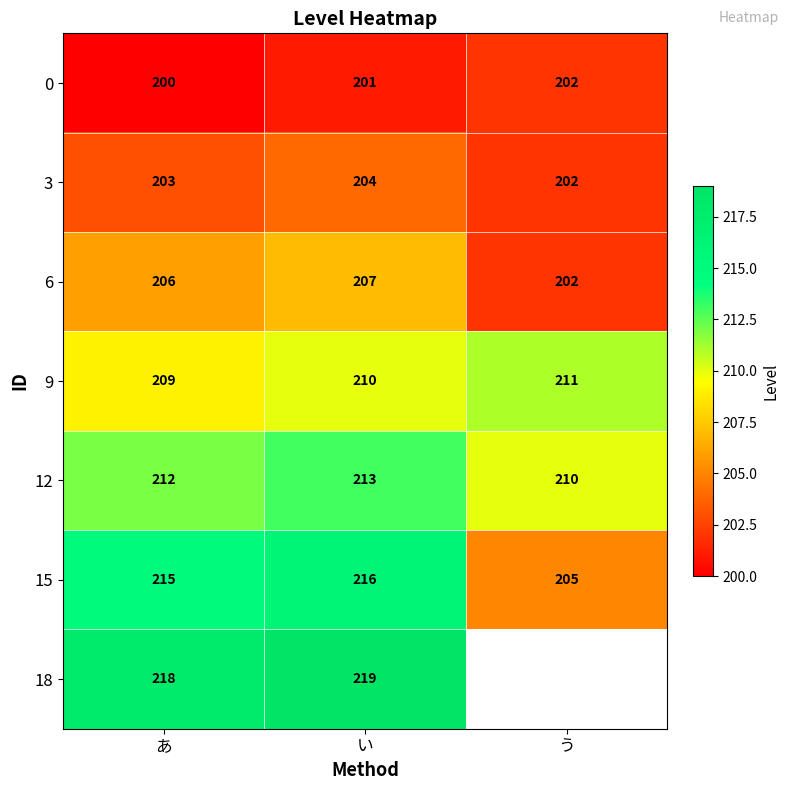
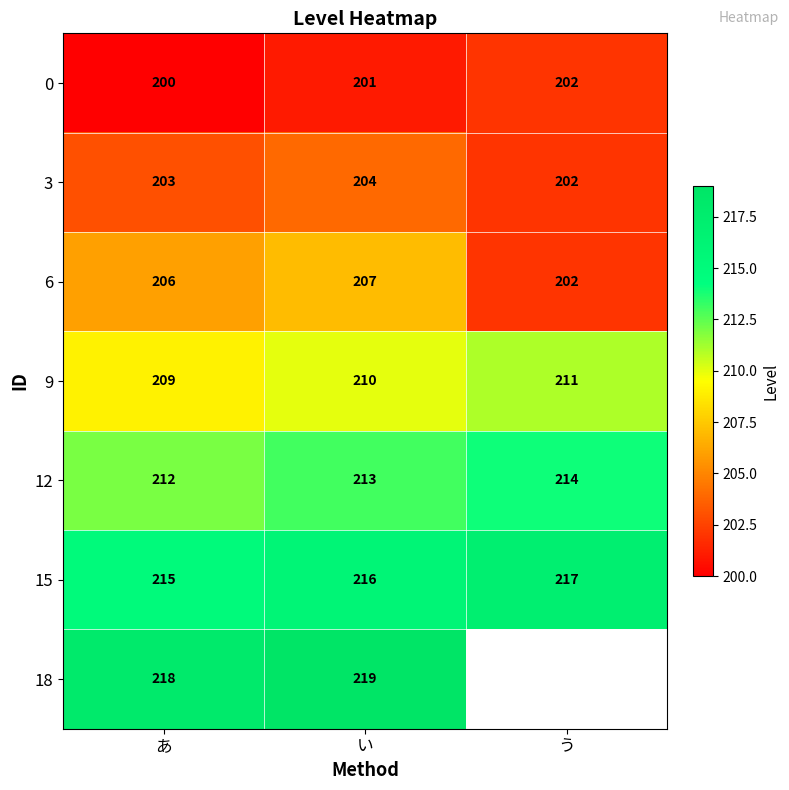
12, う: 210 -> 214
15, う: 205 -> 217
